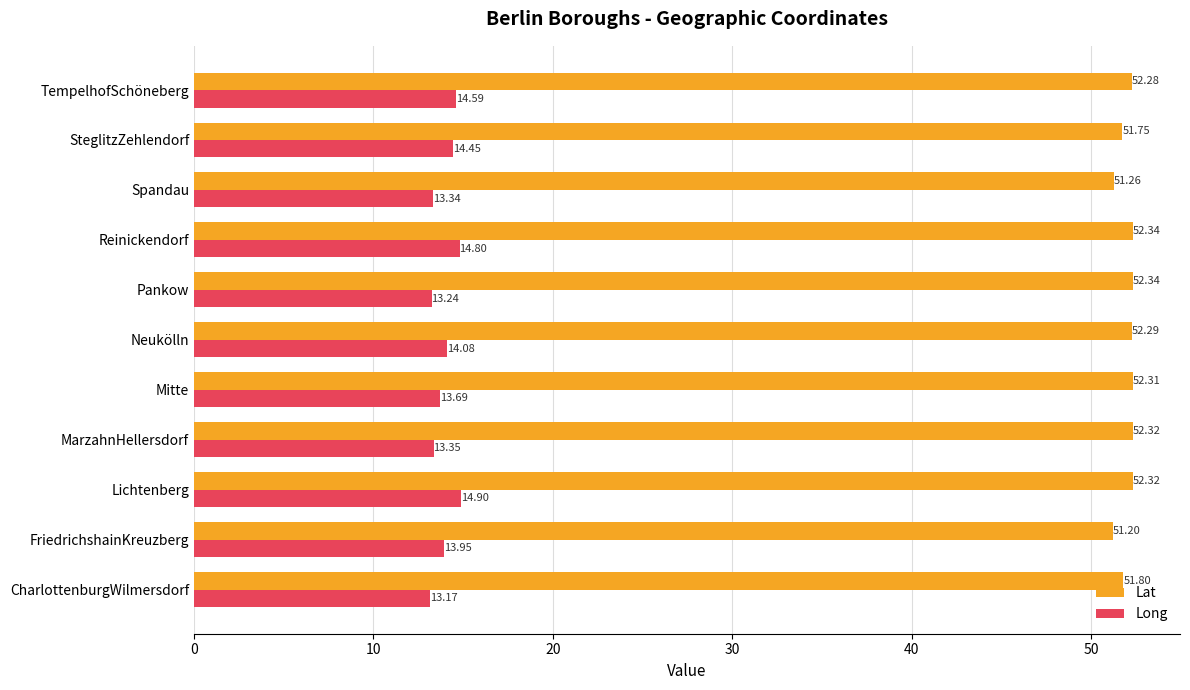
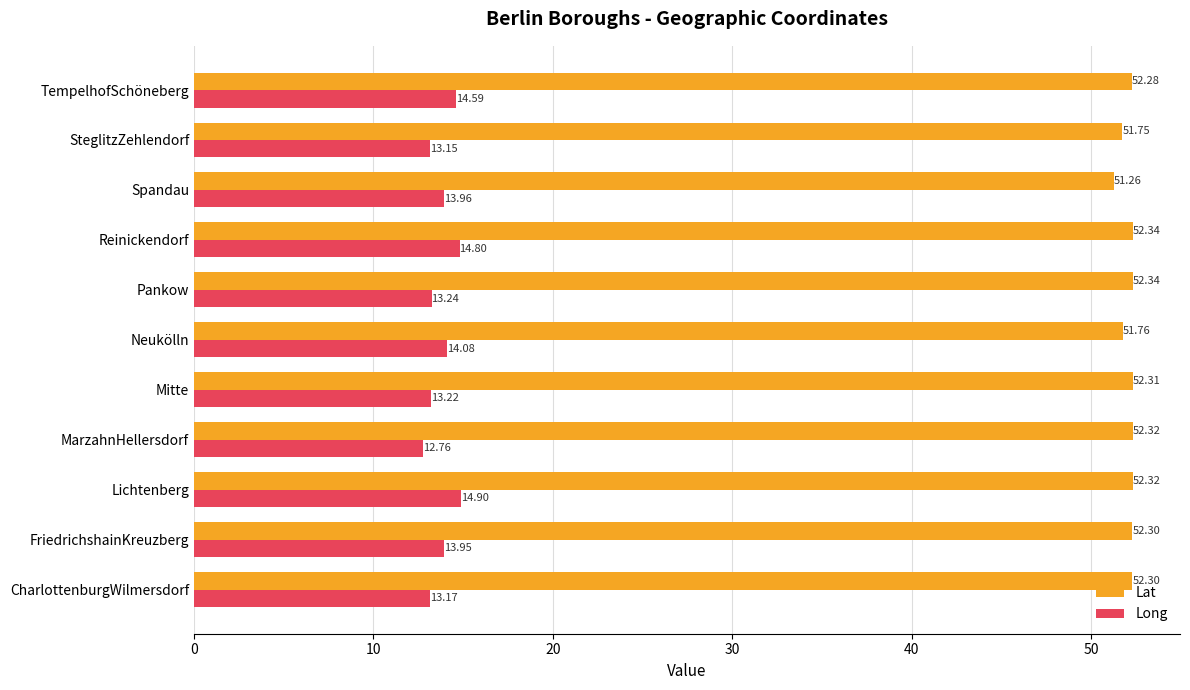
Long, SteglitzZehlendorf: 14.45 -> 13.15
Long, Spandau: 13.34 -> 13.96
Lat, Neukölln: 52.29 -> 51.76
Long, Mitte: 13.69 -> 13.22
Long, MarzahnHellersdorf: 13.35 -> 12.76
Lat, FriedrichshainKreuzberg: 51.20 -> 52.30
Lat, CharlottenburgWilmersdorf: 51.80 -> 52.30
